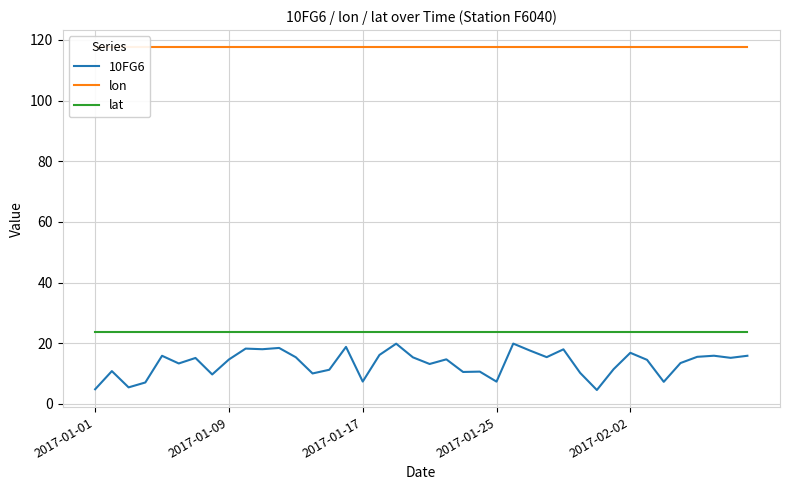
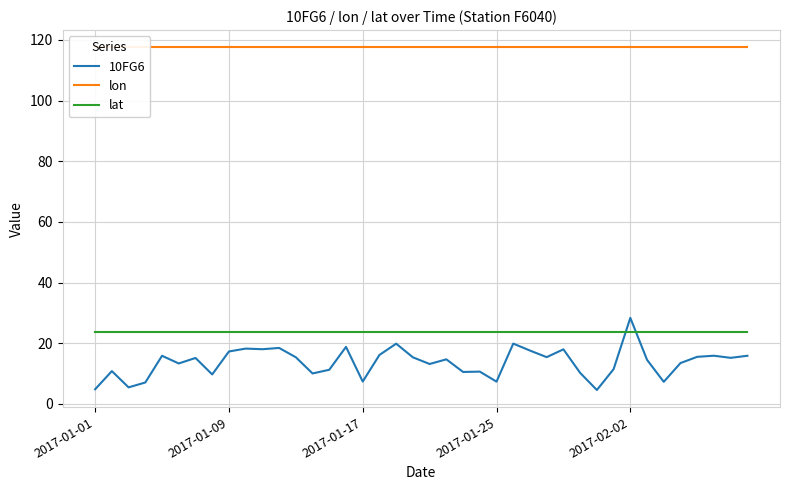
10FG6, 2017-01-09: 15 -> 17
10FG6, 2017-02-02: 17 -> 28
